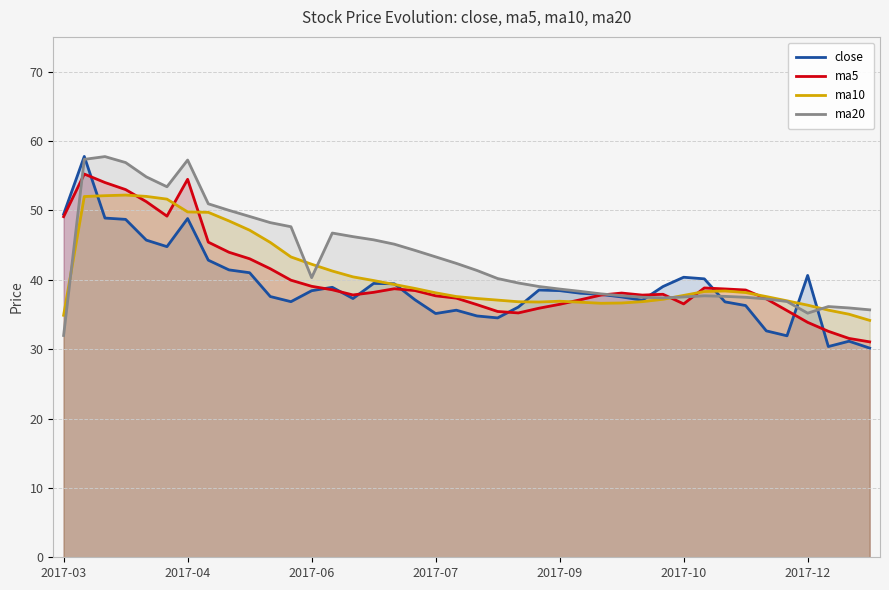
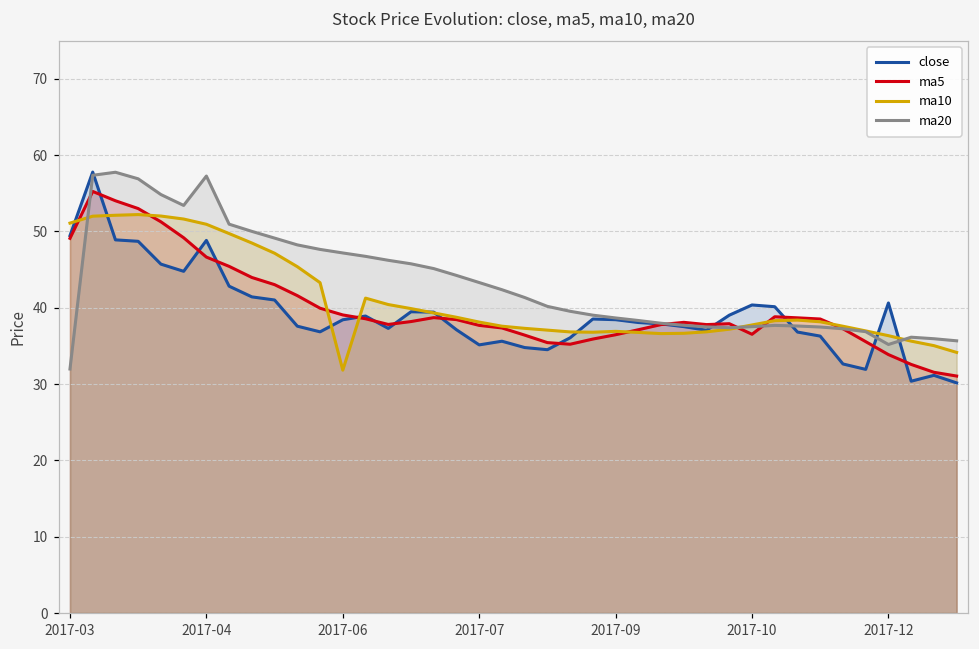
ma10, 2017-03: 35 -> 51
ma5, 2017-04: 54 -> 47
ma10, 2017-04: 50 -> 51
ma10, 2017-06: 42 -> 32
ma20, 2017-06: 40 -> 47
